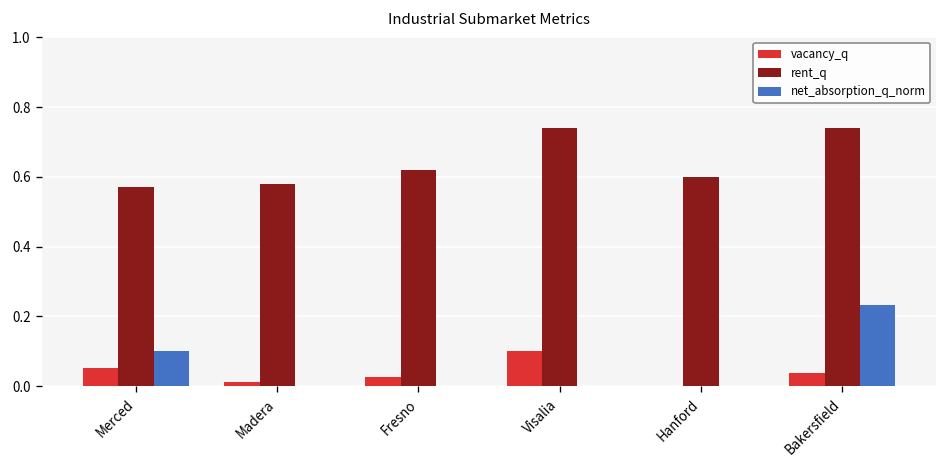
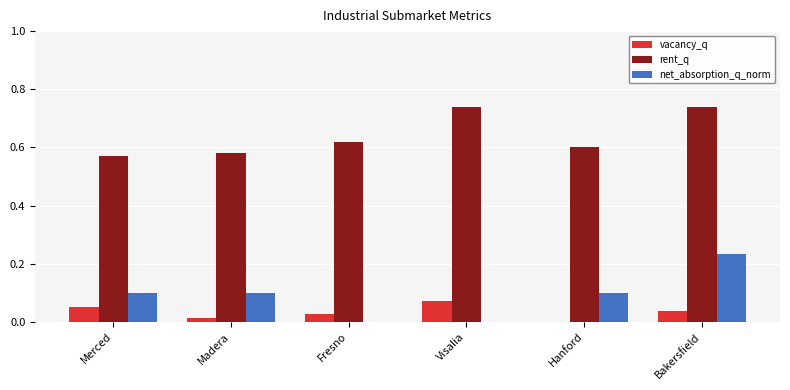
net_absorption_q_norm, Madera: 0.0 -> 0.1
vacancy_q, Visalia: 0.10 -> 0.07
net_absorption_q_norm, Hanford: 0.0 -> 0.1
